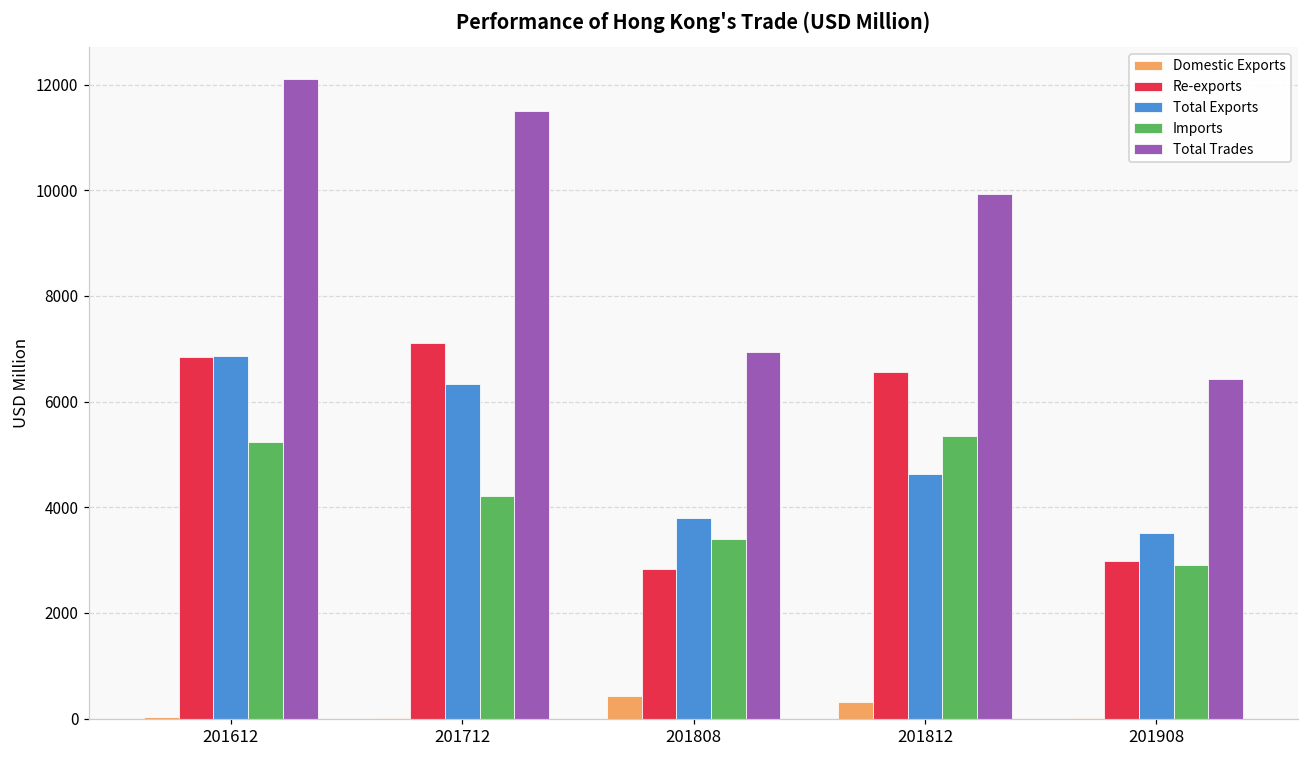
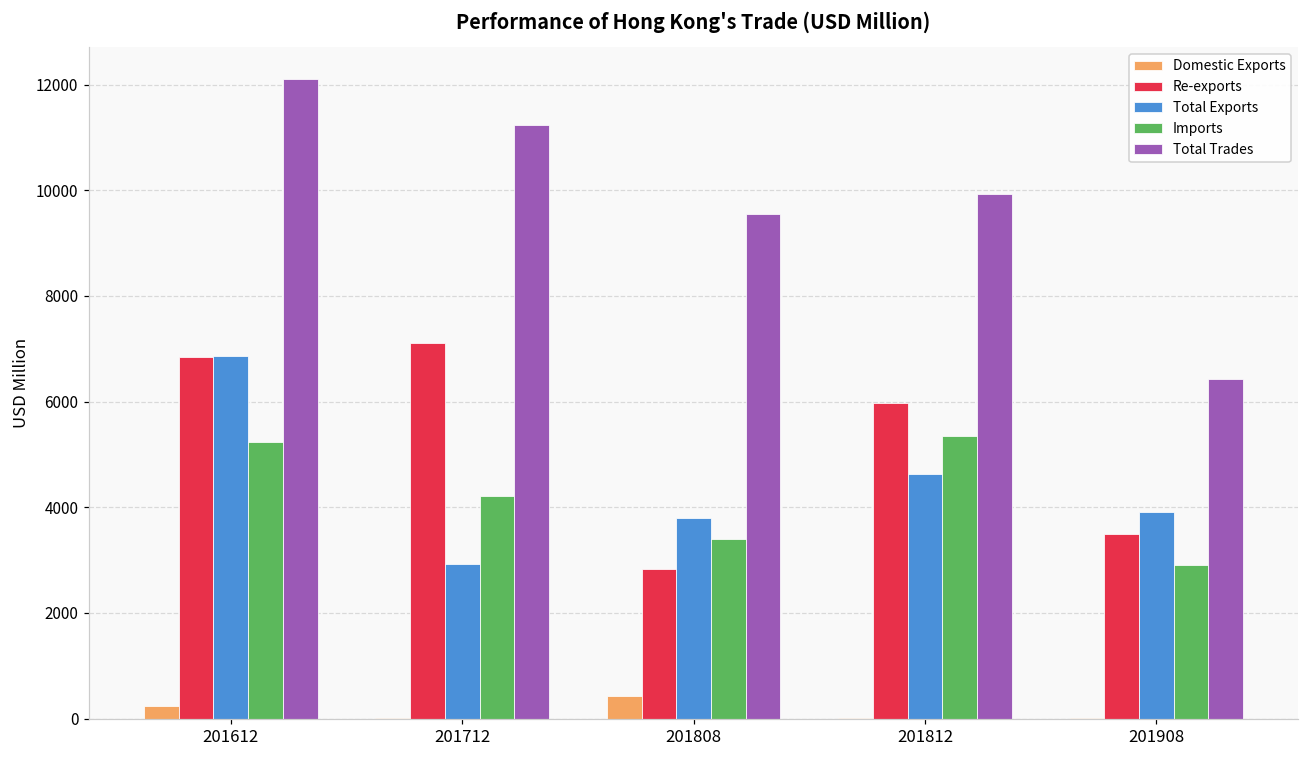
Domestic Exports, 201612: 0 -> 200
Total Exports, 201712: 6300 -> 2900
Total Trades, 201712: 11500 -> 11200
Total Trades, 201808: 6900 -> 9500
Domestic Exports, 201812: 300 -> 0
Re-exports, 201812: 6600 -> 6000
Re-exports, 201908: 3000 -> 3500
Total Exports, 201908: 3500 -> 3900
